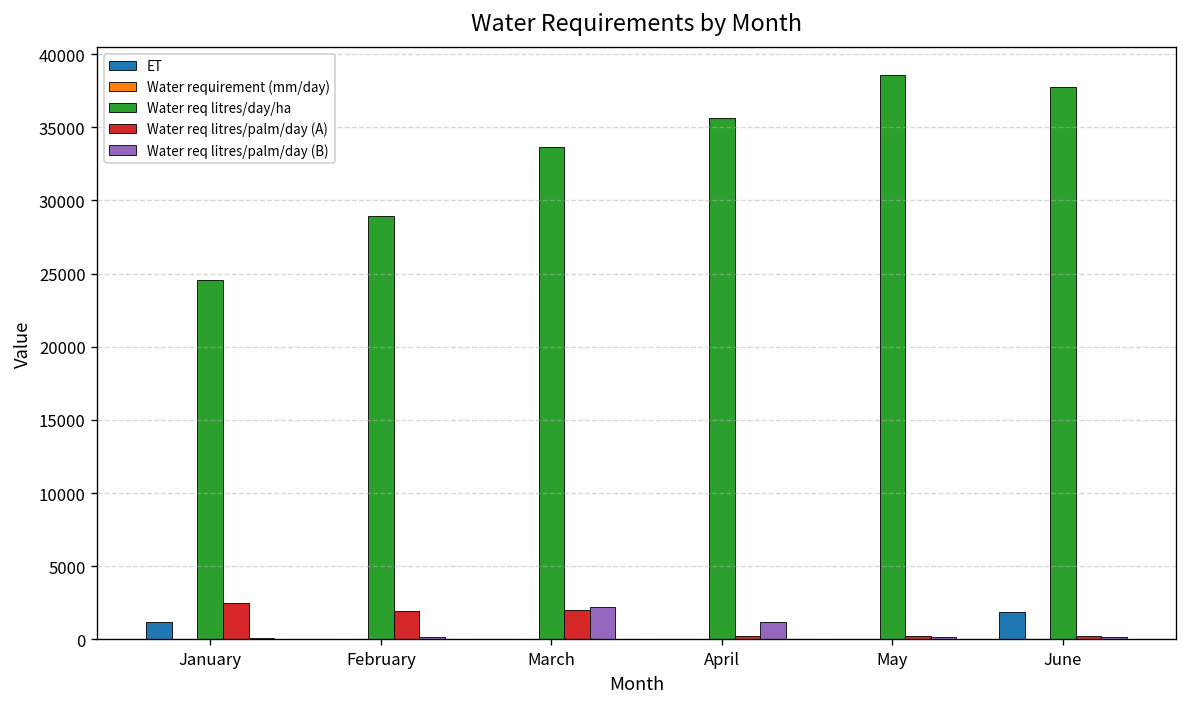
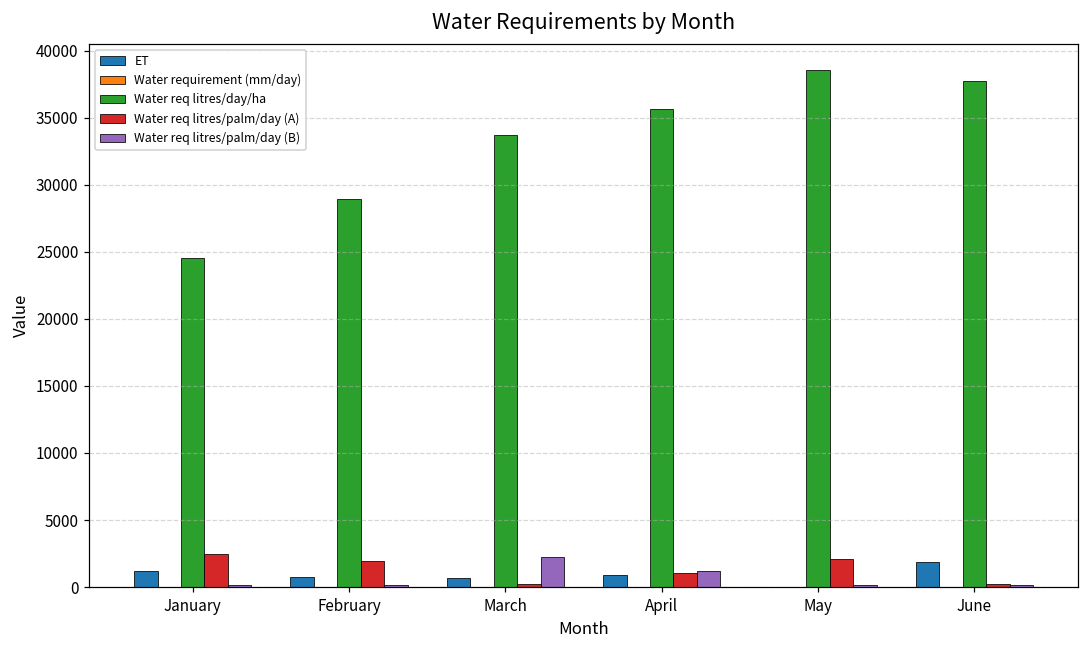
ET, February: 0 -> 800
ET, March: 0 -> 700
Water req litres/palm/day (A), March: 2000 -> 200
ET, April: 0 -> 900
Water req litres/palm/day (A), April: 200 -> 1000
Water req litres/palm/day (A), May: 300 -> 2100
